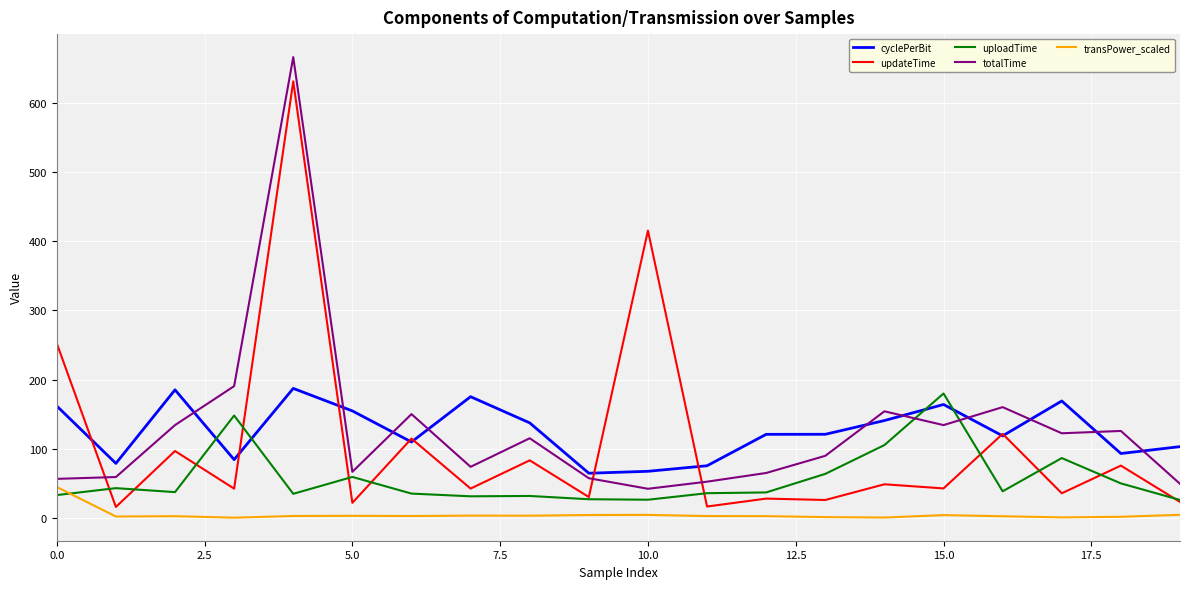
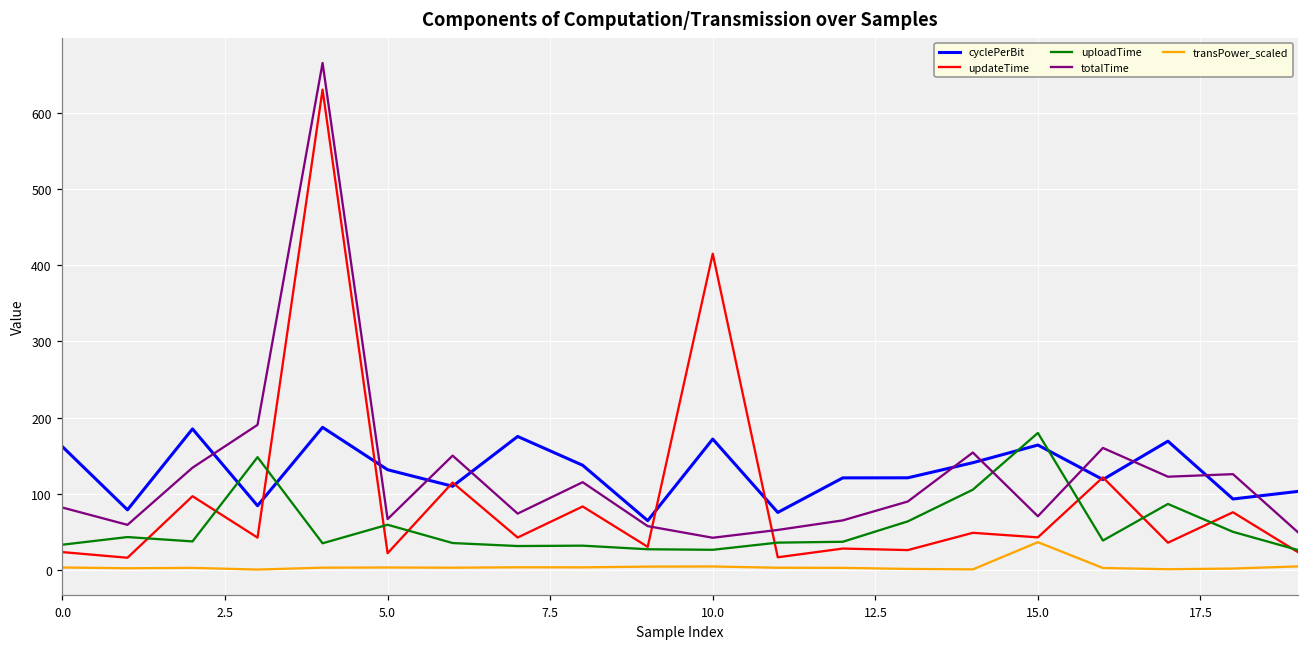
updateTime, 0.0: 250 -> 20
totalTime, 0.0: 60 -> 80
transPower_scaled, 0.0: 40 -> 0
cyclePerBit, 5.0: 150 -> 130
cyclePerBit, 10.0: 70 -> 170
totalTime, 15.0: 130 -> 70
transPower_scaled, 15.0: 0 -> 40
